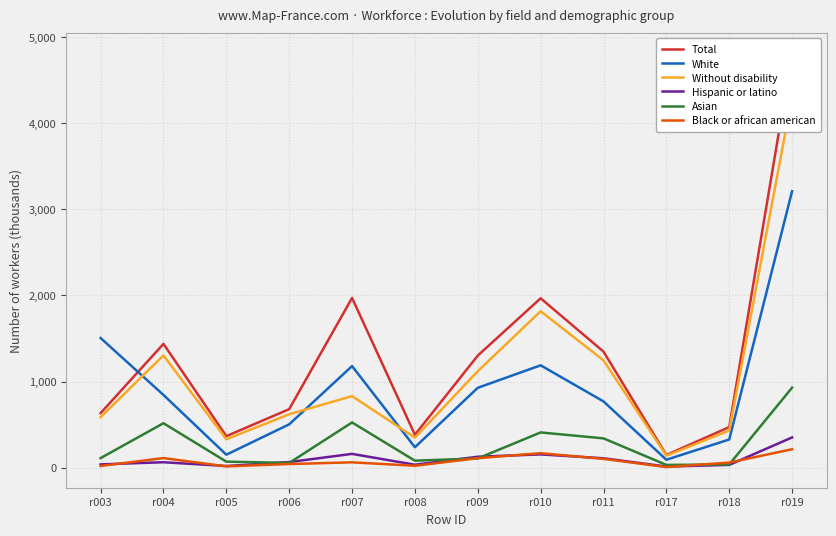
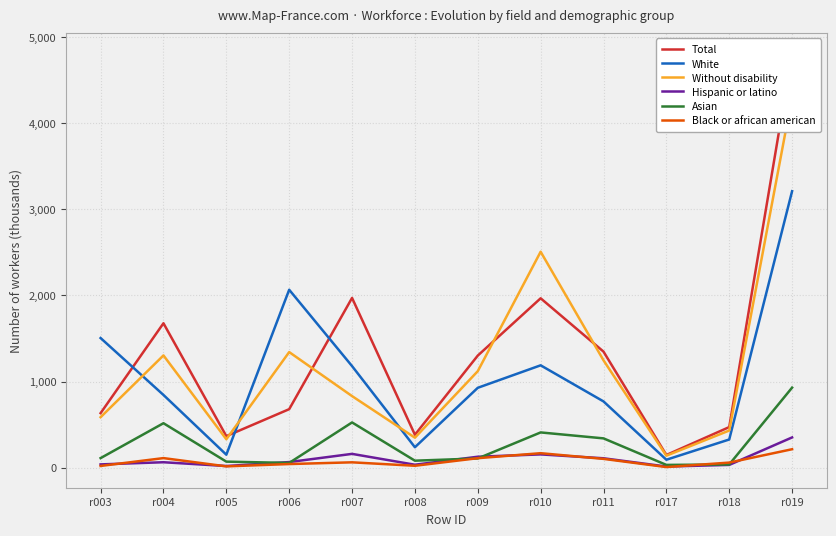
Total, r004: 1,400 -> 1,700
White, r006: 500 -> 2,100
Without disability, r006: 600 -> 1,300
Without disability, r010: 1,800 -> 2,500
